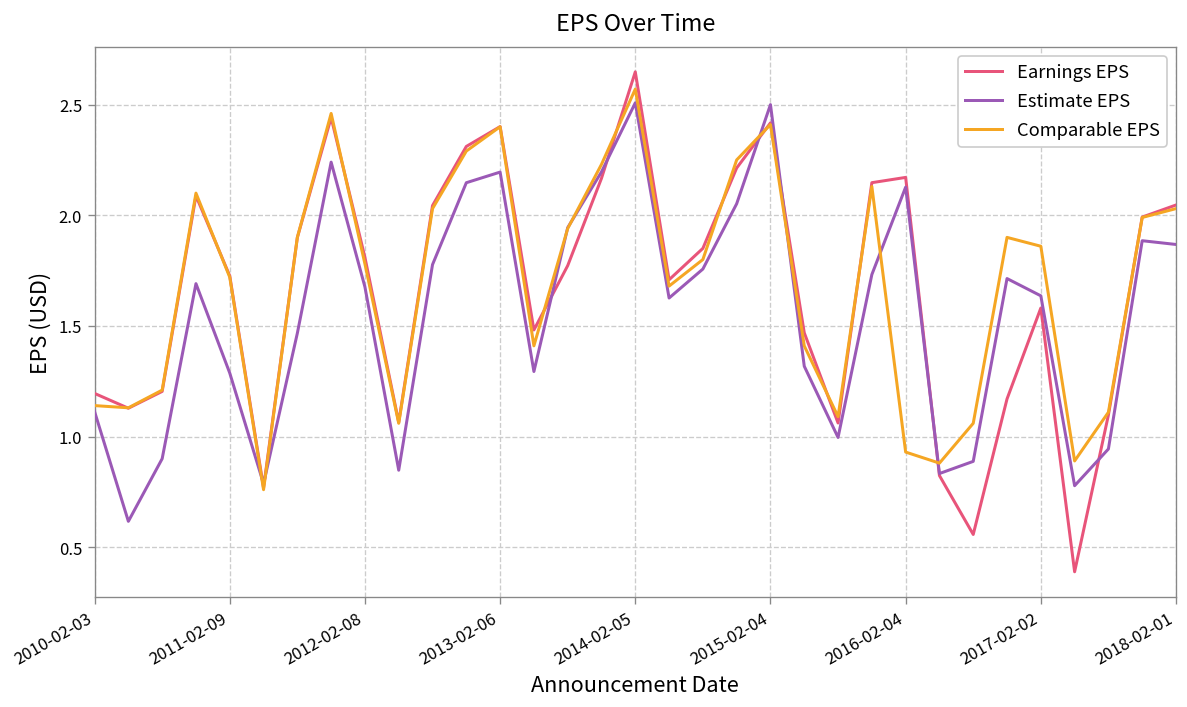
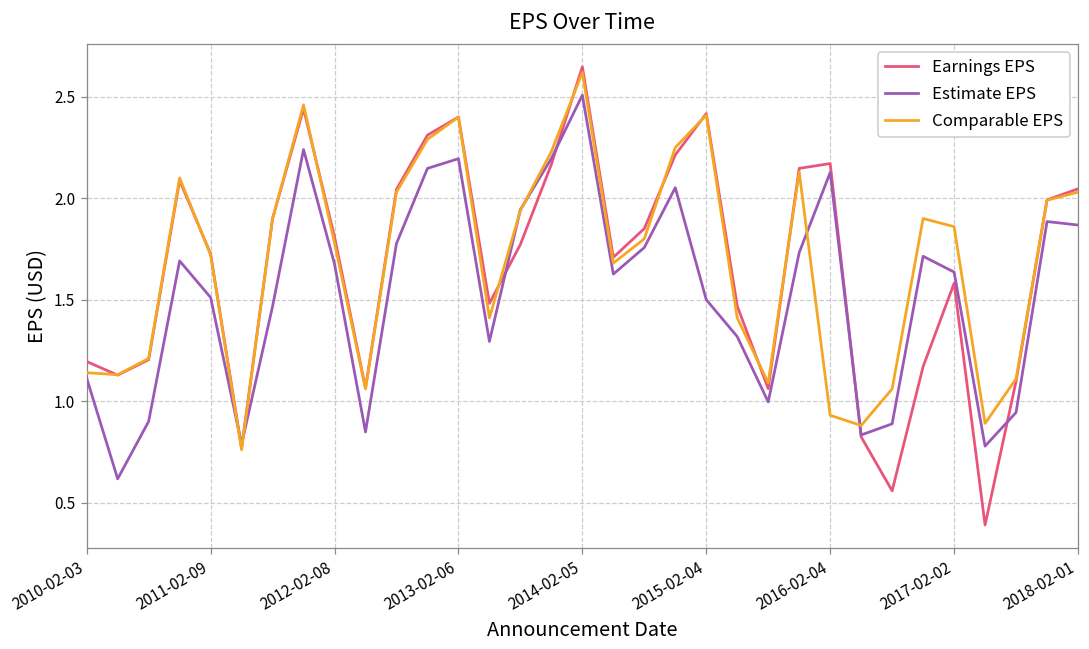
Estimate EPS, 2011-02-09: 1.29 -> 1.51
Comparable EPS, 2014-02-05: 2.57 -> 2.62
Estimate EPS, 2015-02-04: 2.5 -> 1.5
